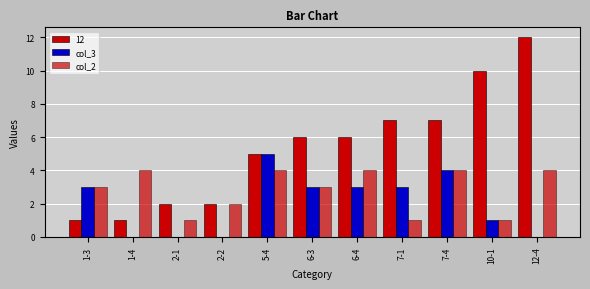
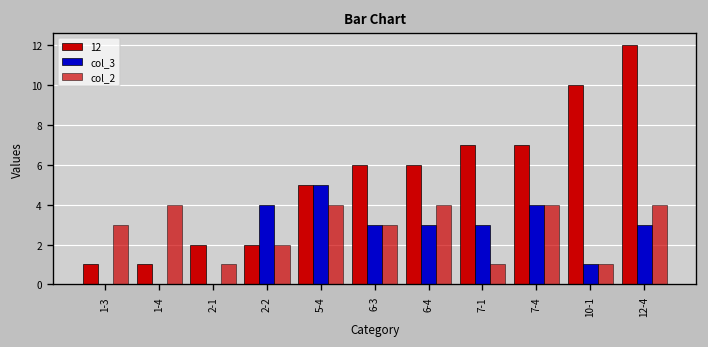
col_3, 1-3: 3 -> 0
col_3, 2-2: 0 -> 4
col_3, 12-4: 0 -> 3
